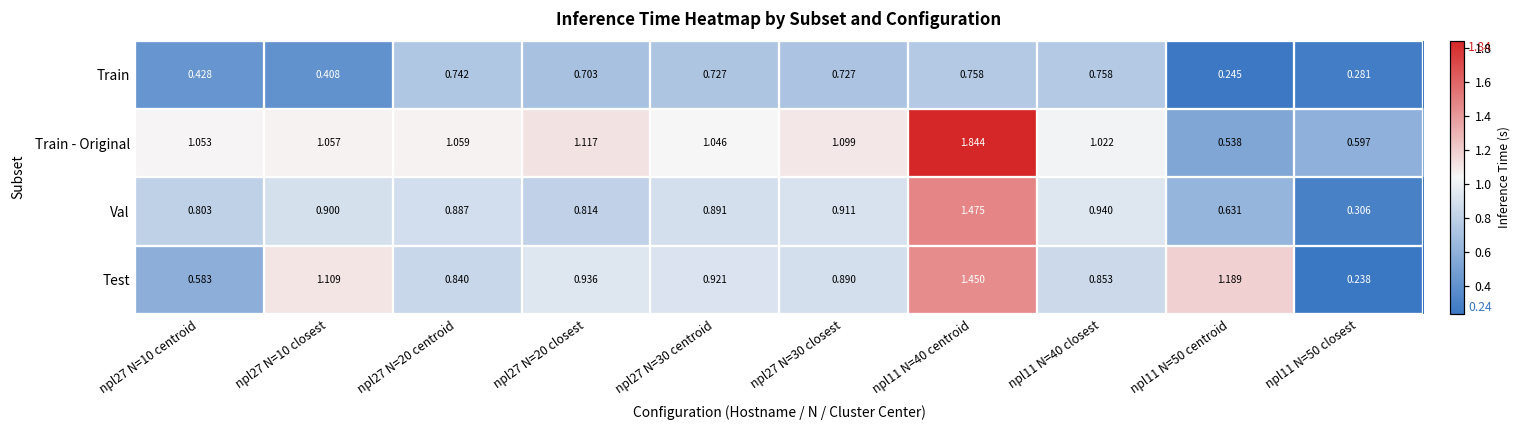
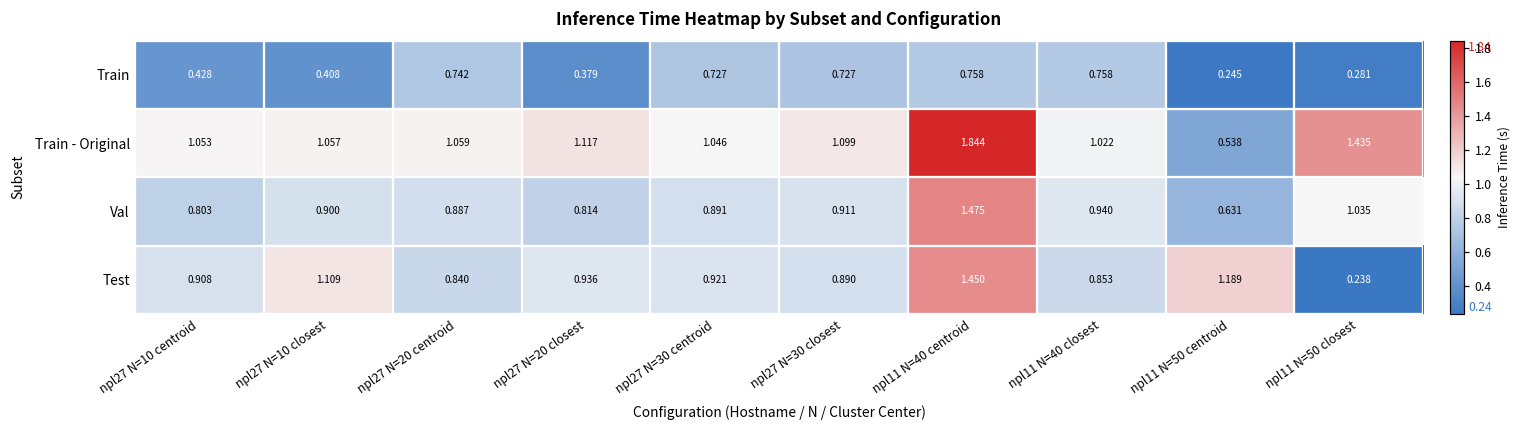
Train, npl27 N=20 closest: 0.703 -> 0.379
Train - Original, npl11 N=50 closest: 0.597 -> 1.435
Val, npl11 N=50 closest: 0.306 -> 1.035
Test, npl27 N=10 centroid: 0.583 -> 0.908
